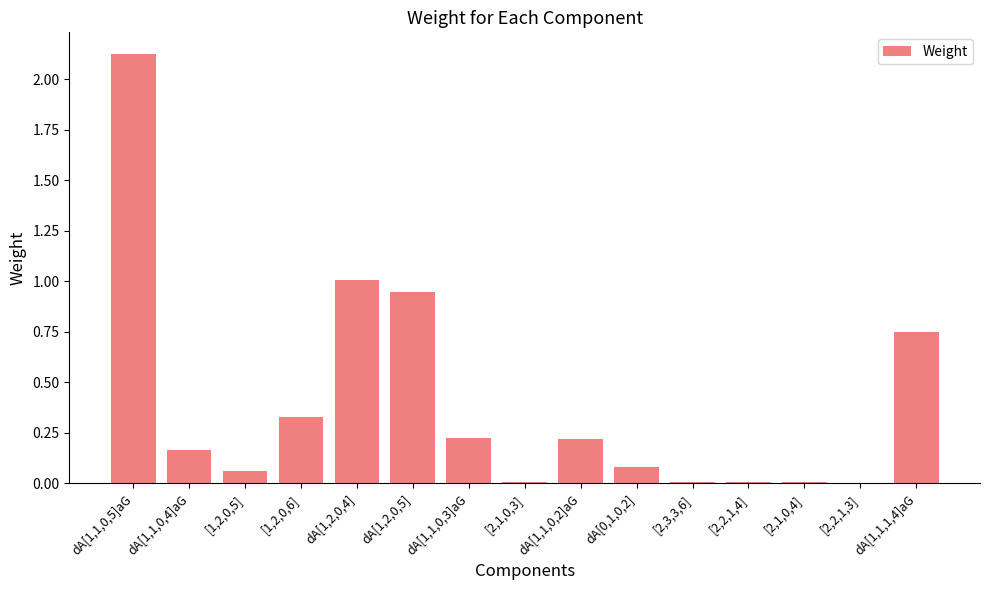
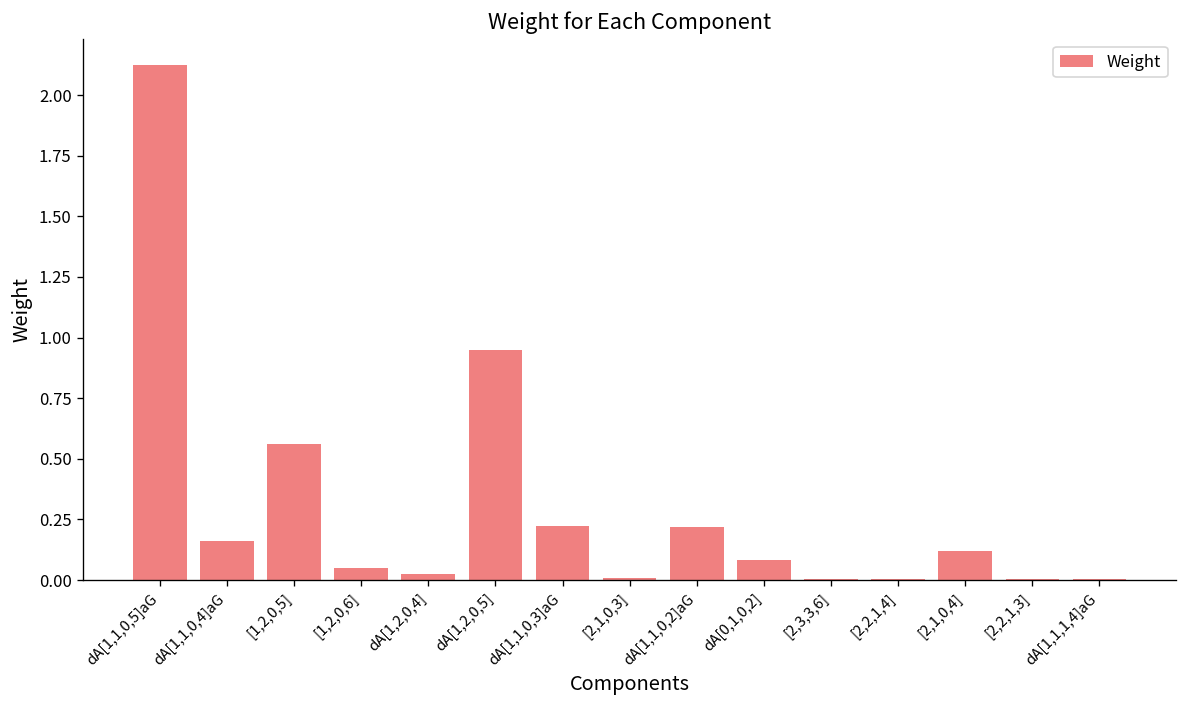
[1,2,0,5]: 0.06 -> 0.56
[1,2,0,6]: 0.33 -> 0.05
dA[1,2,0,4]: 1.00 -> 0.02
[2,1,0,4]: 0.00 -> 0.12
dA[1,1,1,4]aG: 0.75 -> 0.00
